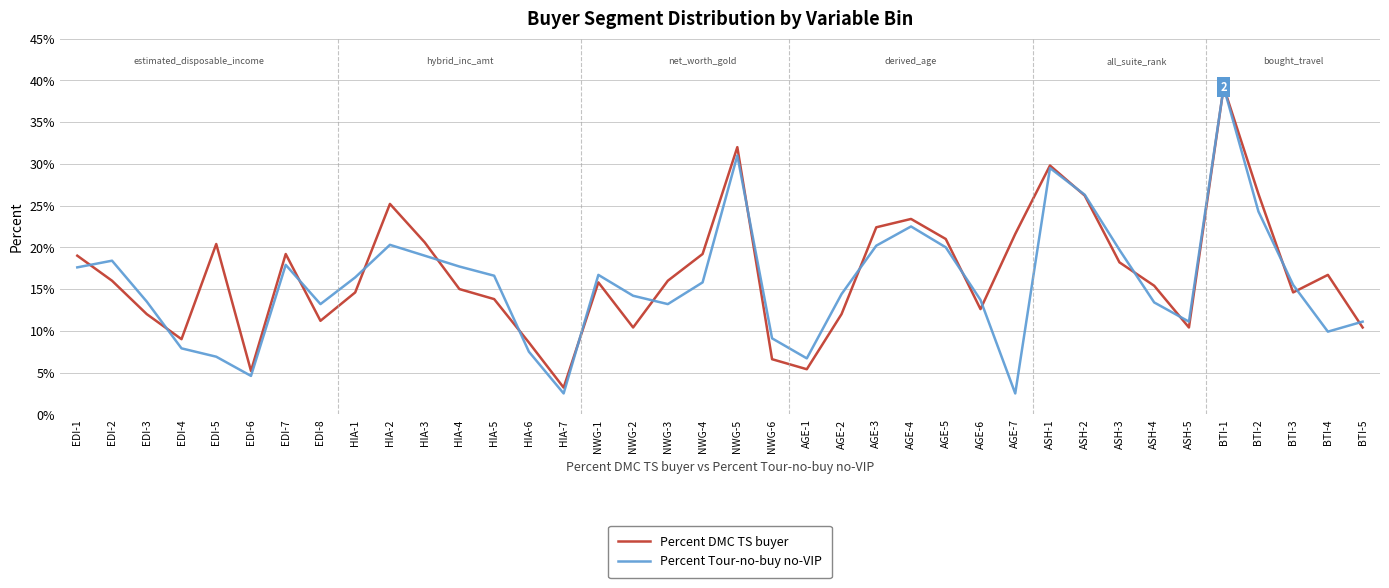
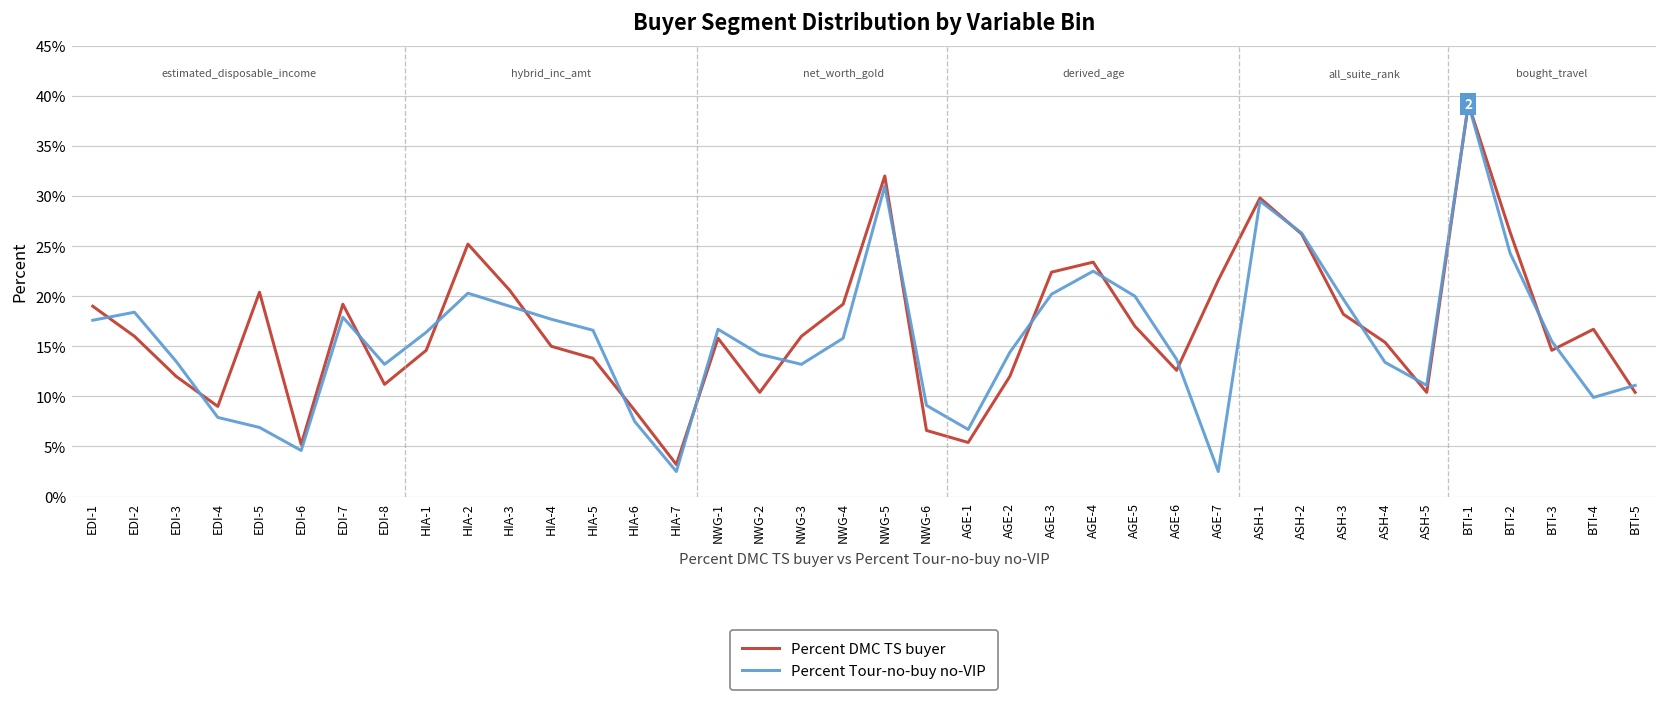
Percent DMC TS buyer, AGE-5: 21% -> 17%
